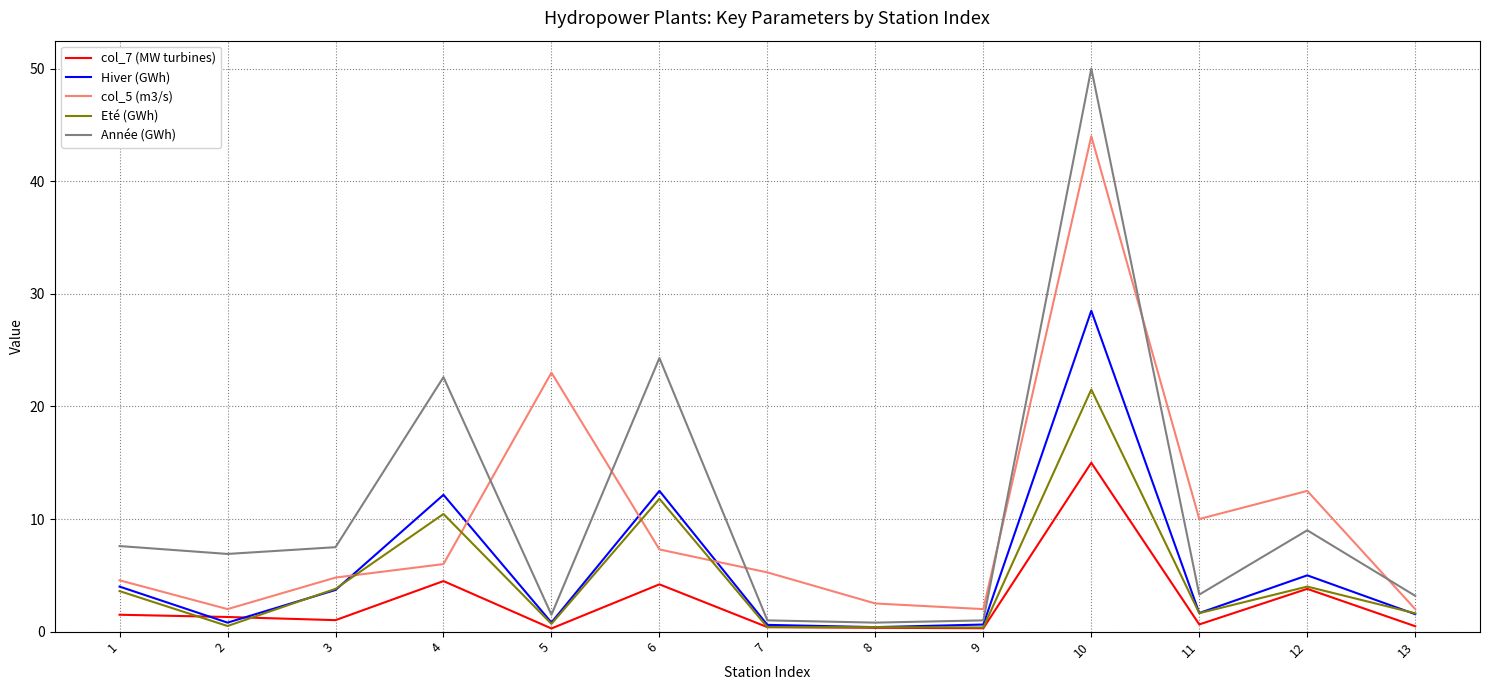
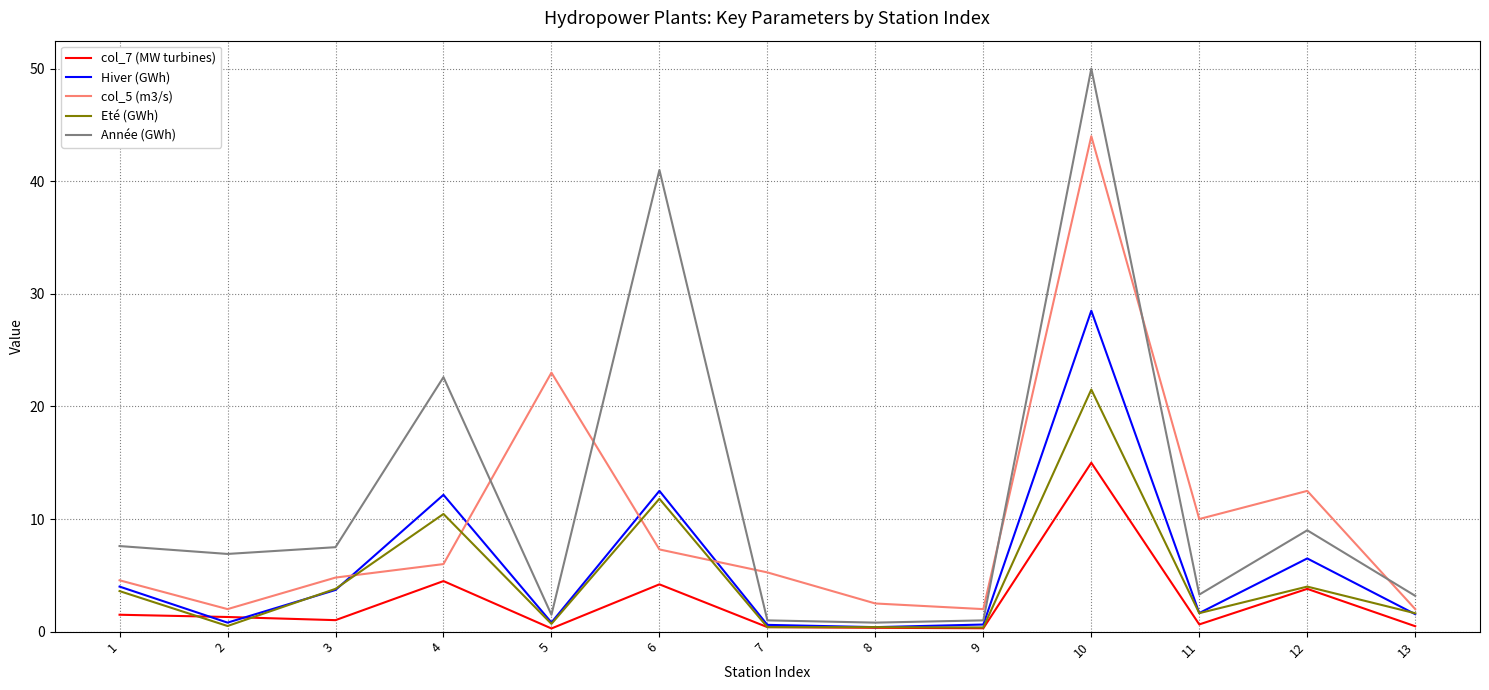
Année (GWh), 6: 24.3 -> 41.0
Hiver (GWh), 12: 5.0 -> 6.5
